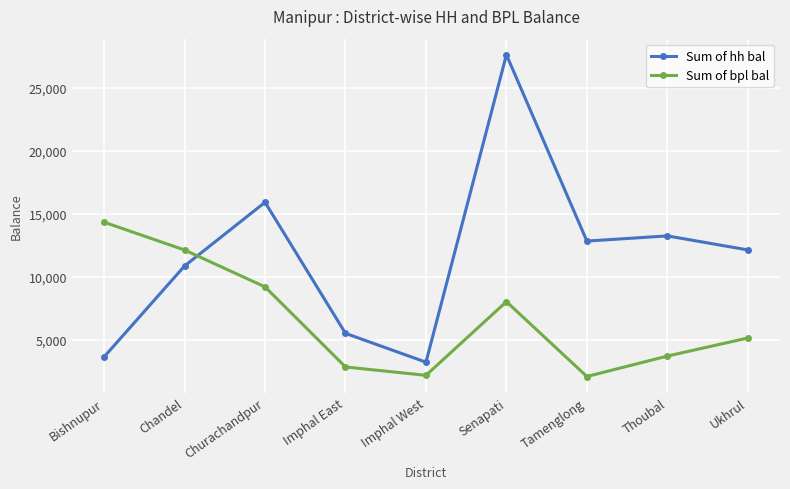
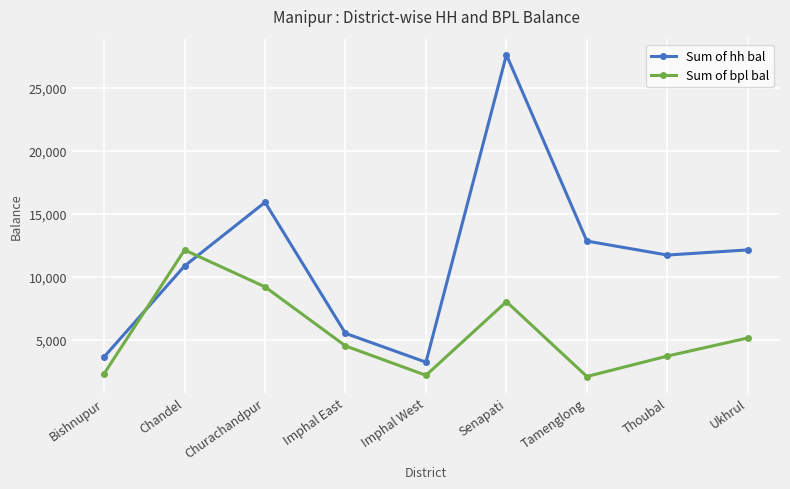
Sum of bpl bal, Bishnupur: 14,300 -> 2,300
Sum of bpl bal, Imphal East: 2,800 -> 4,500
Sum of hh bal, Thoubal: 13,200 -> 11,700
